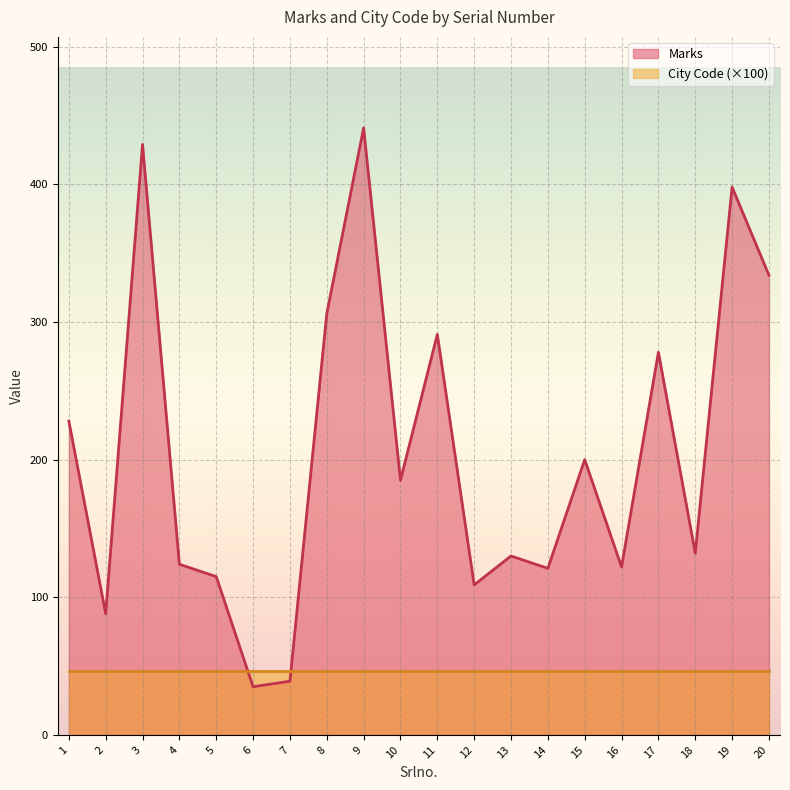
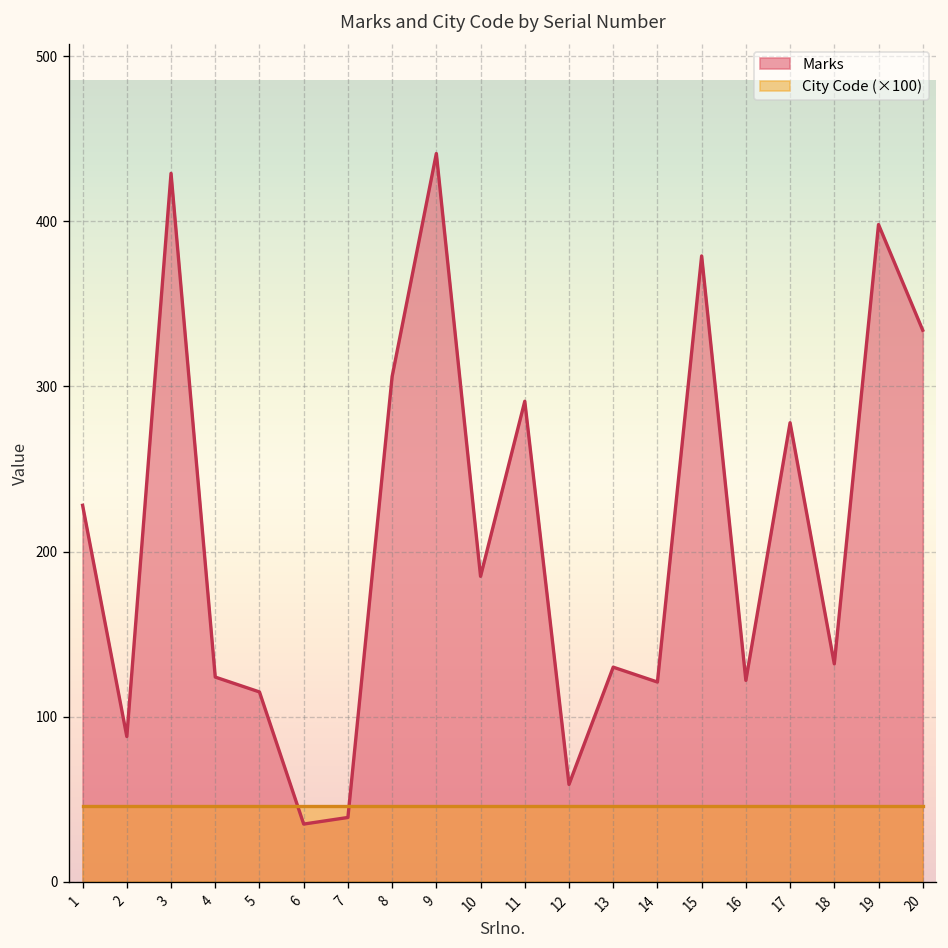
Marks, 12: 109 -> 59
Marks, 15: 200 -> 379
